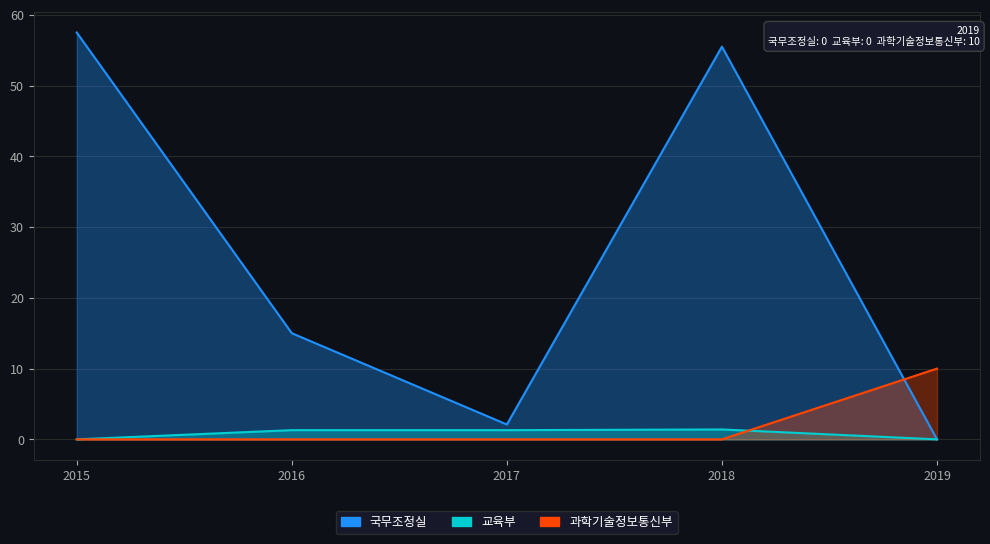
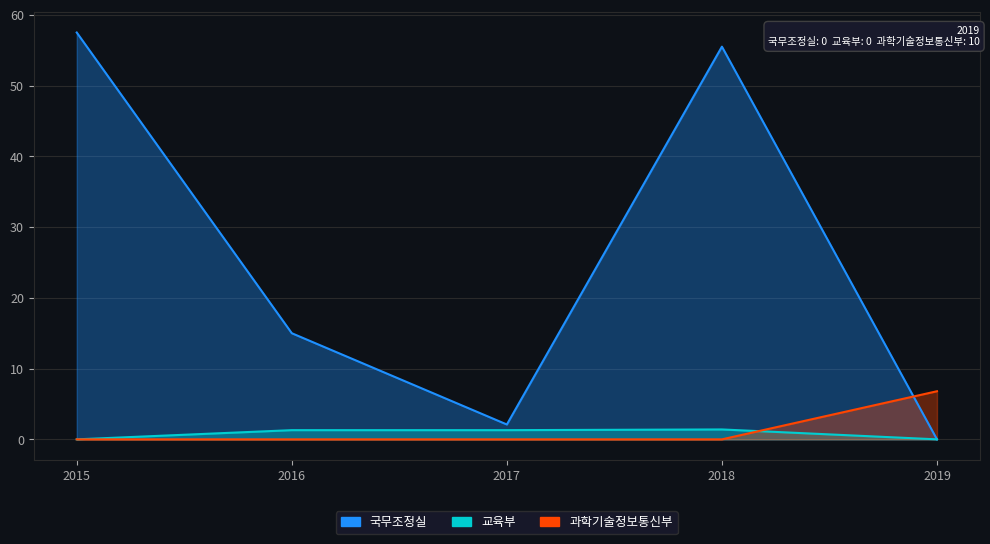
과학기술정보통신부, 2019: 10 -> 7
